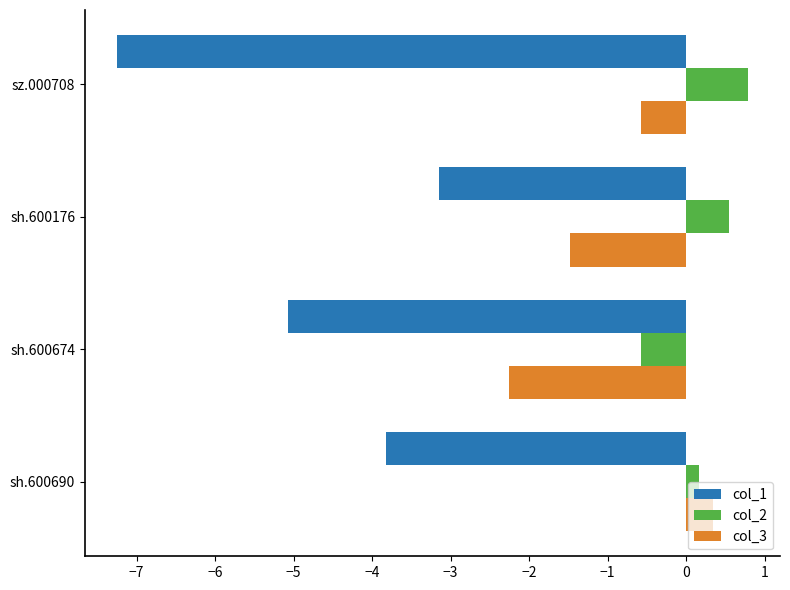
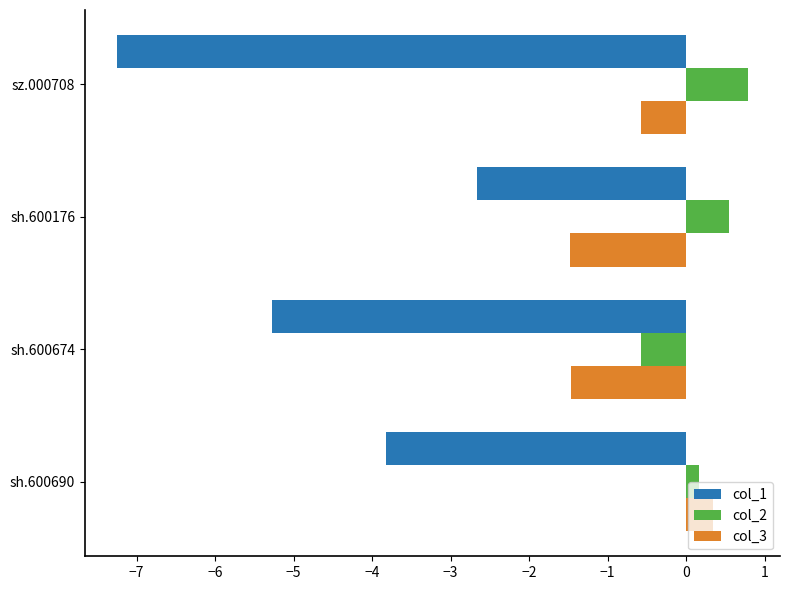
col_1, sh.600176: -3.1 -> -2.7
col_1, sh.600674: -5.1 -> -5.3
col_3, sh.600674: -2.3 -> -1.5
